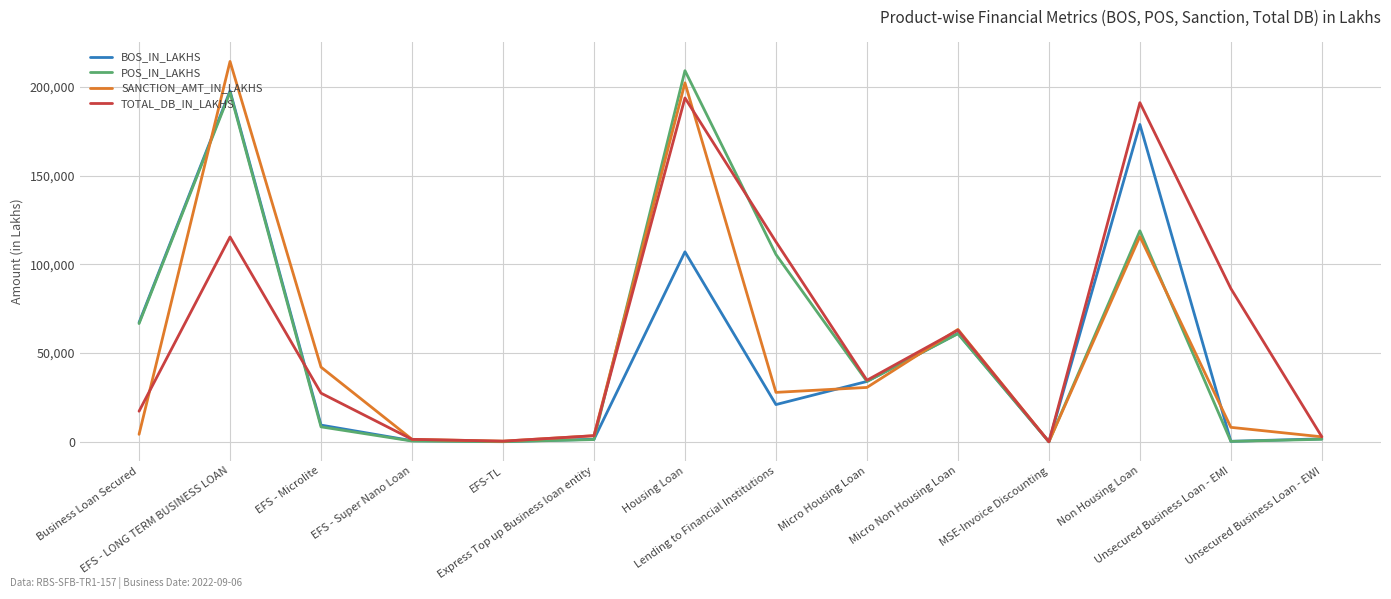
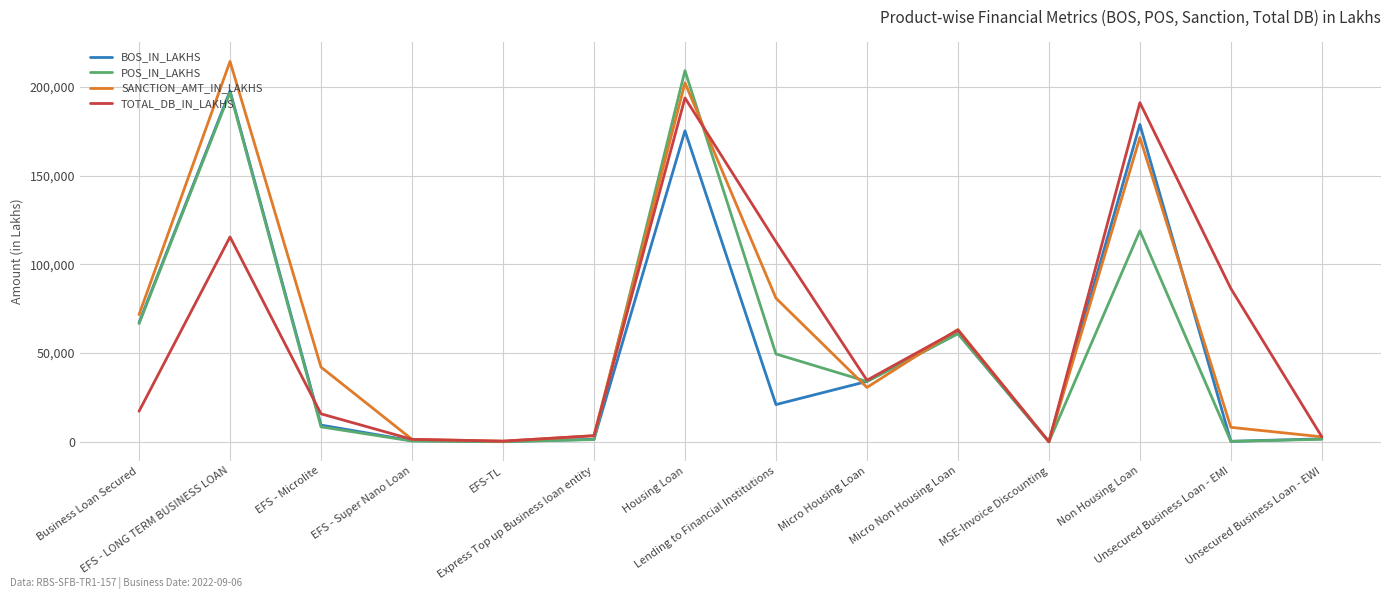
SANCTION_AMT_IN_LAKHS, Business Loan Secured: 4,000 -> 72,000
TOTAL_DB_IN_LAKHS, EFS - Microlite: 27,000 -> 16,000
BOS_IN_LAKHS, Housing Loan: 107,000 -> 175,000
POS_IN_LAKHS, Lending to Financial Institutions: 106,000 -> 50,000
SANCTION_AMT_IN_LAKHS, Lending to Financial Institutions: 28,000 -> 81,000
SANCTION_AMT_IN_LAKHS, Non Housing Loan: 116,000 -> 171,000
